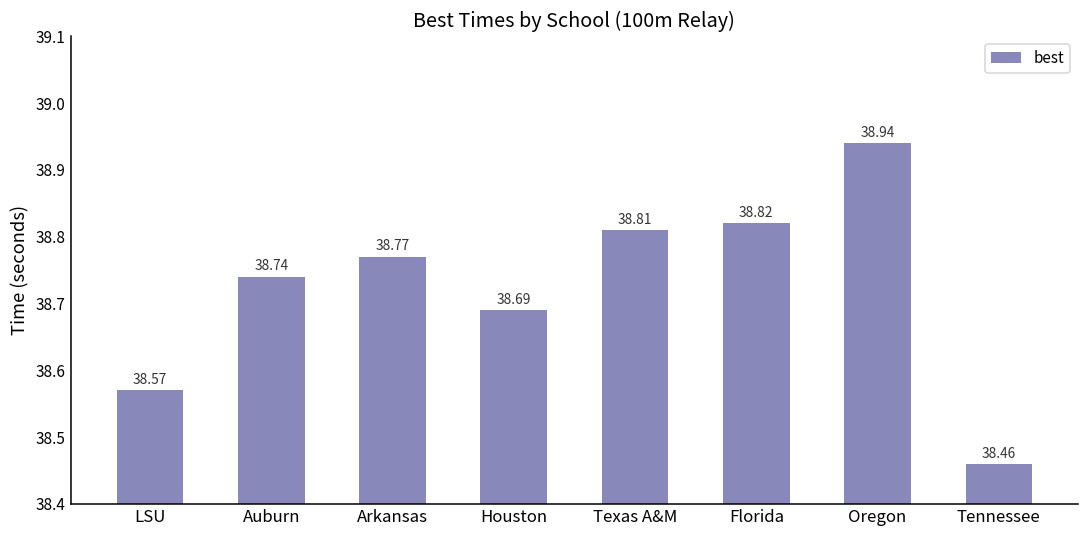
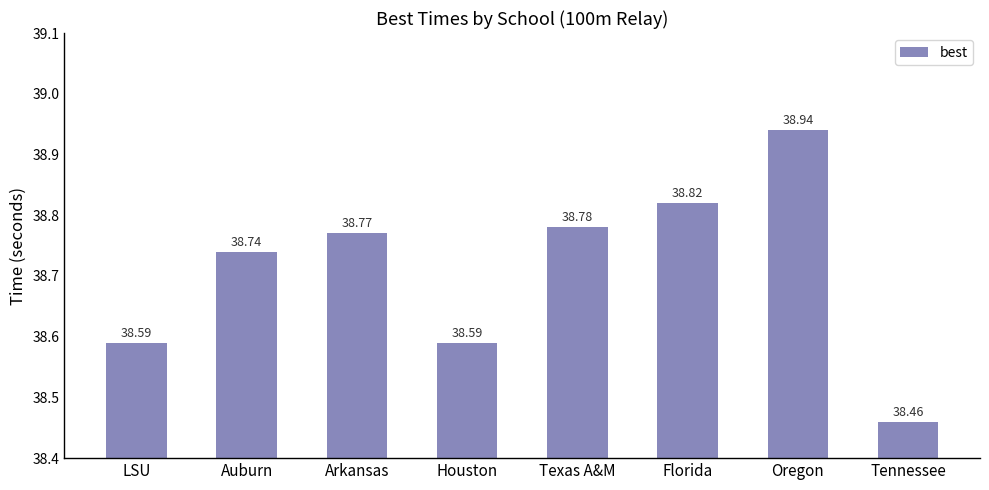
LSU: 38.57 -> 38.59
Houston: 38.69 -> 38.59
Texas A&M: 38.81 -> 38.78
